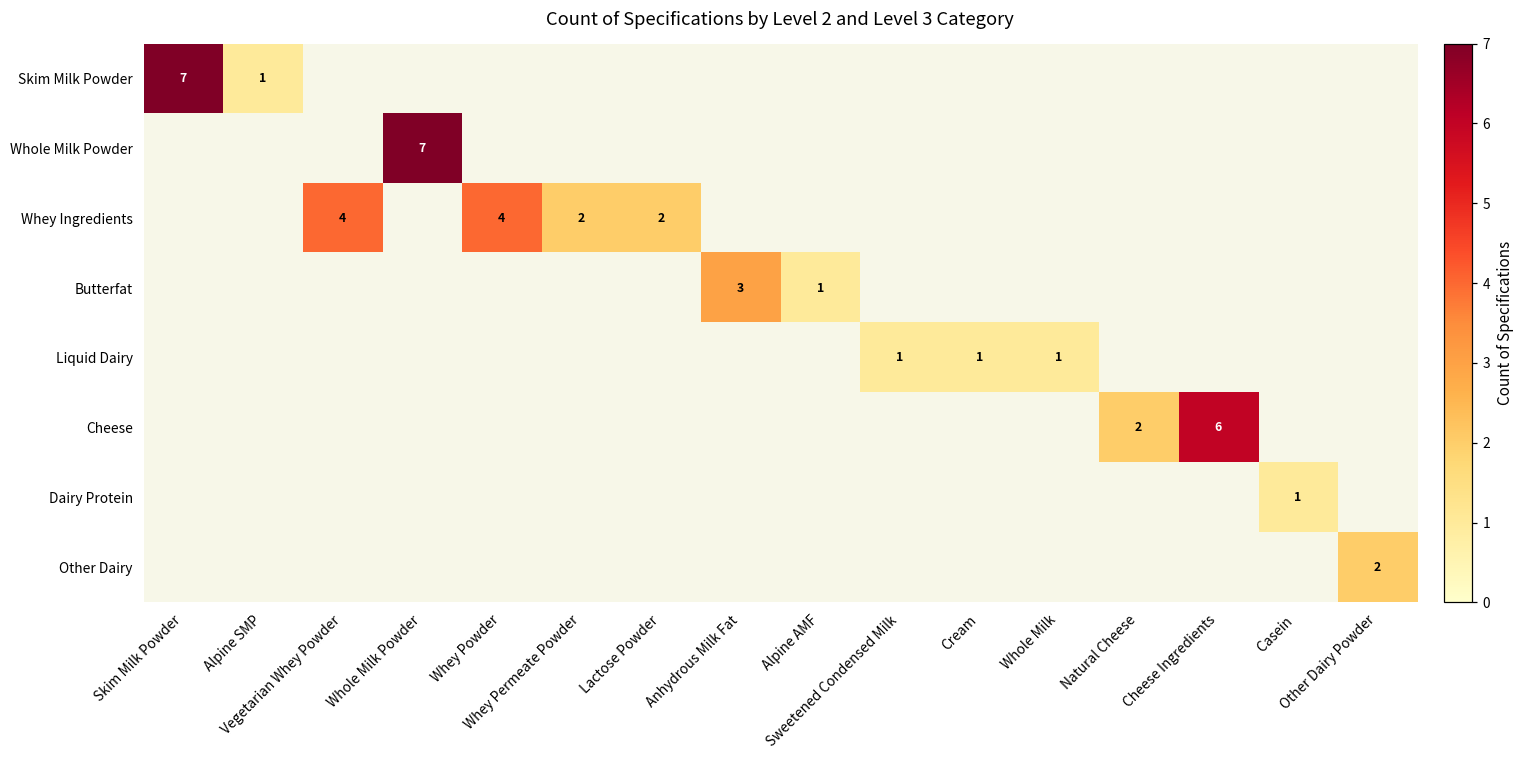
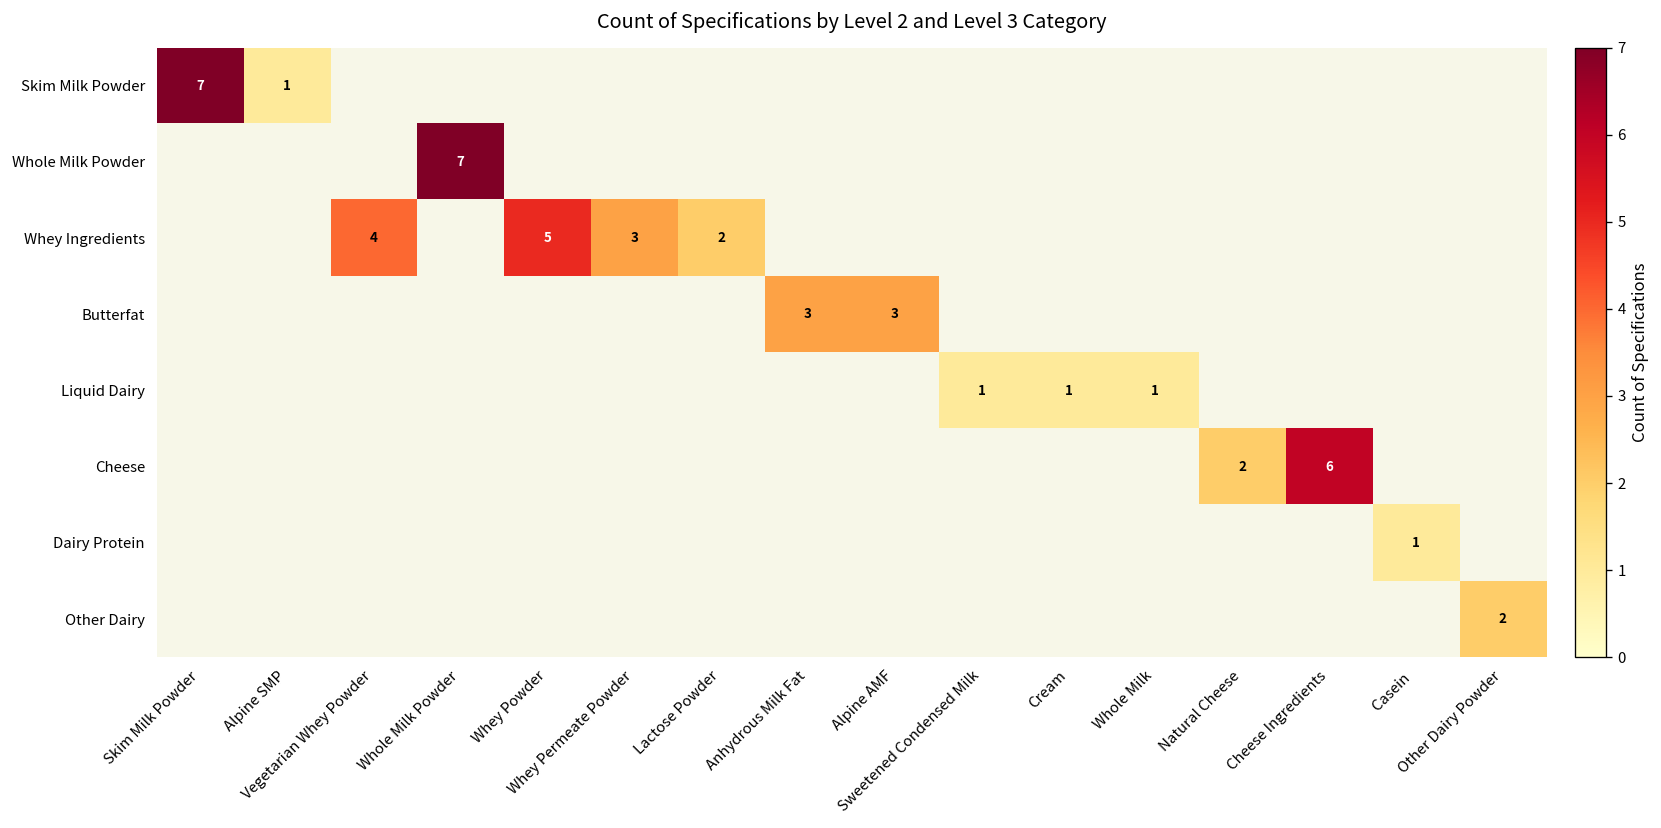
Whey Ingredients, Whey Powder: 4 -> 5
Whey Ingredients, Whey Permeate Powder: 2 -> 3
Butterfat, Alpine AMF: 1 -> 3
